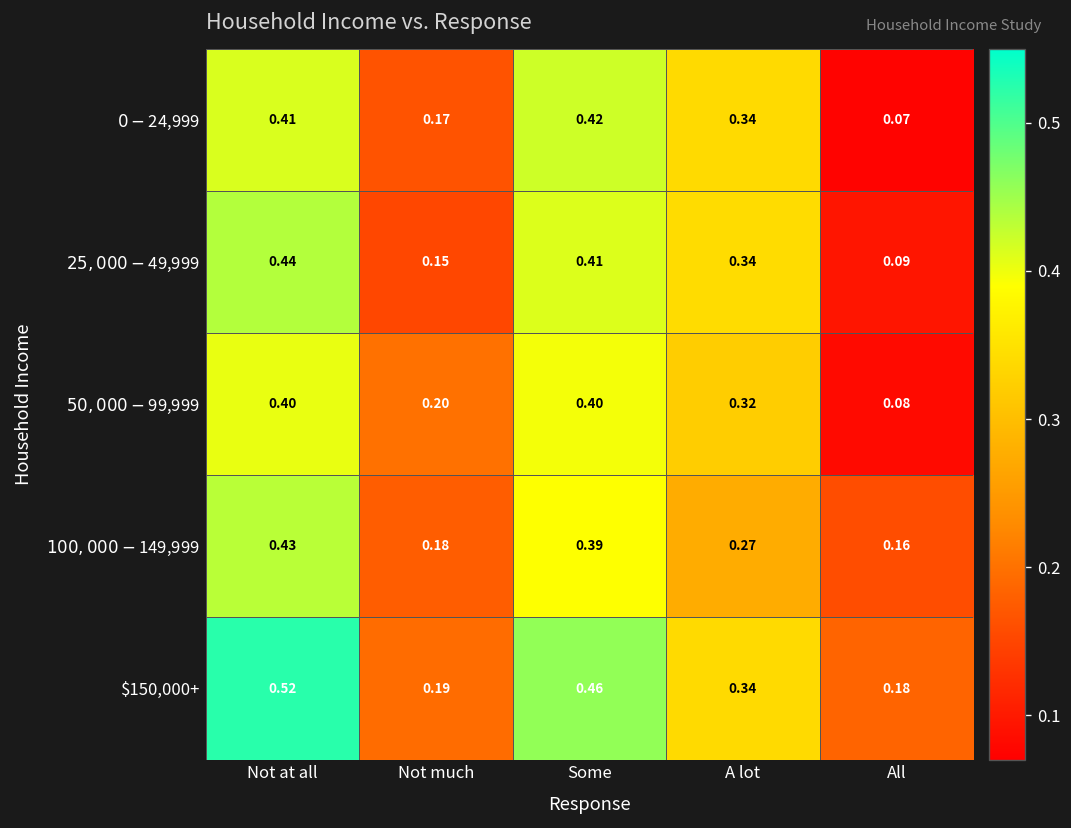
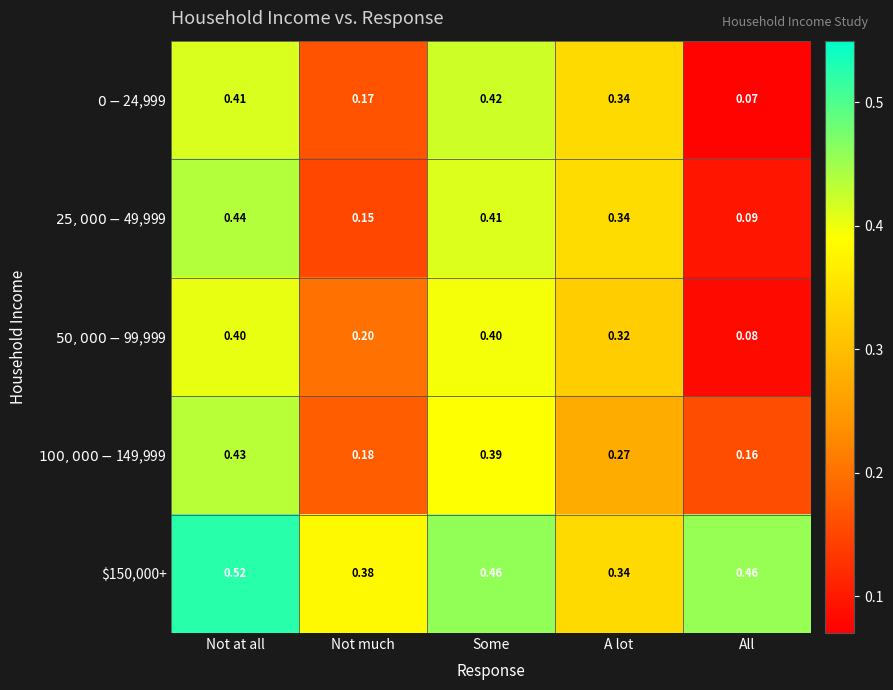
$150,000+, Not much: 0.19 -> 0.38
$150,000+, All: 0.18 -> 0.46
